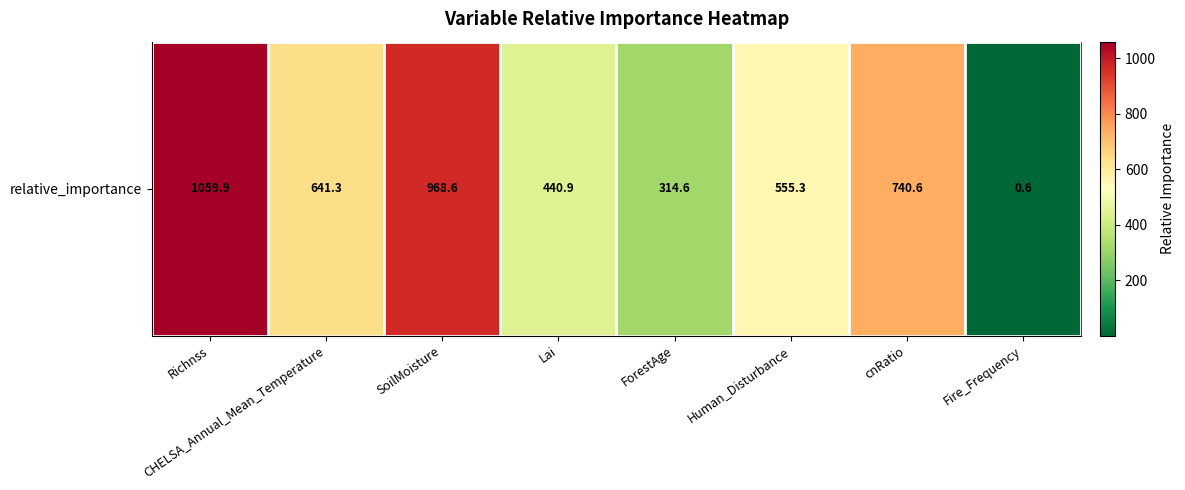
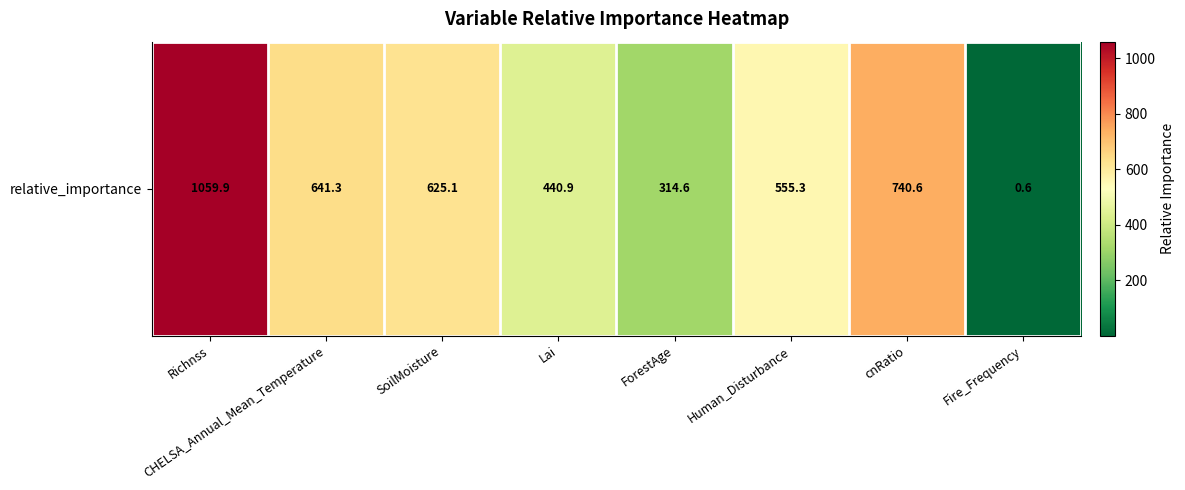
relative_importance, SoilMoisture: 968.6 -> 625.1
